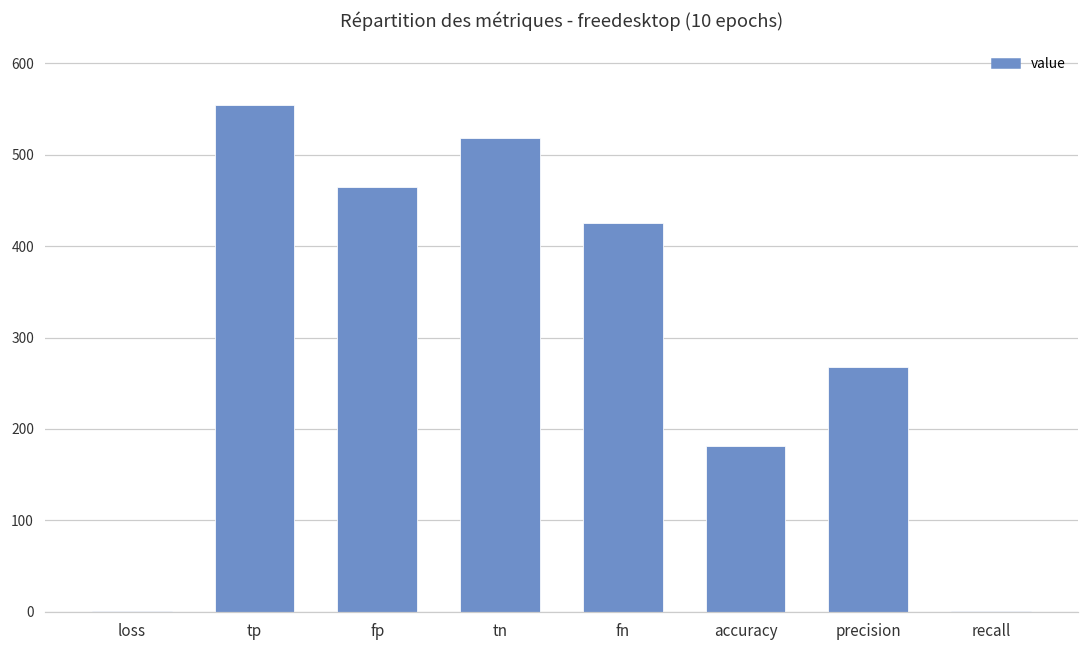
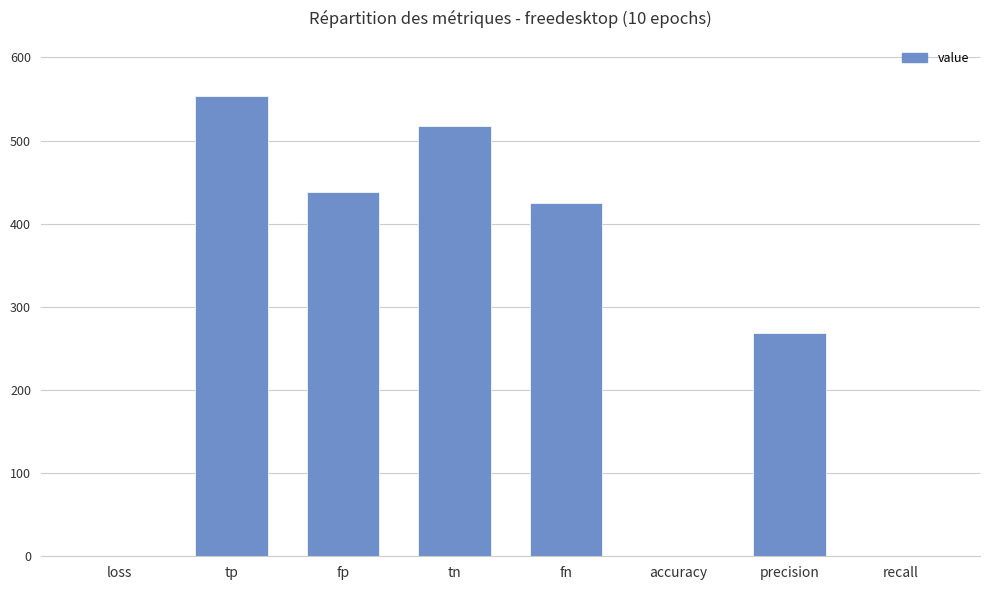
fp: 470 -> 440
accuracy: 180 -> 0
